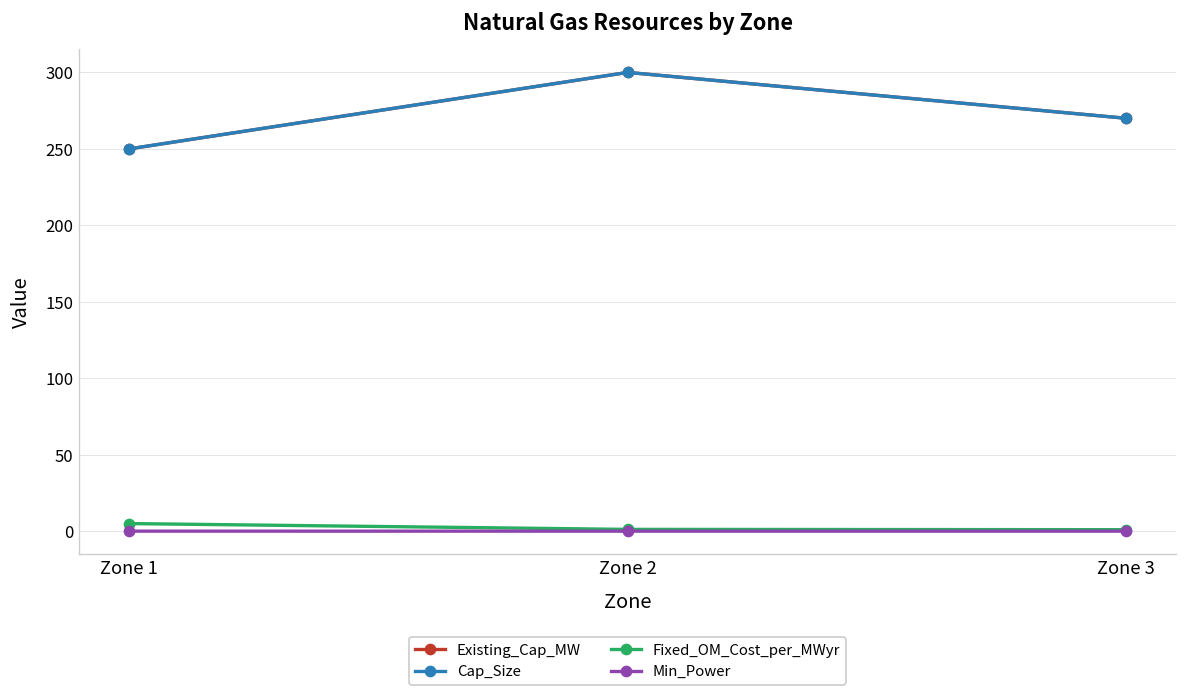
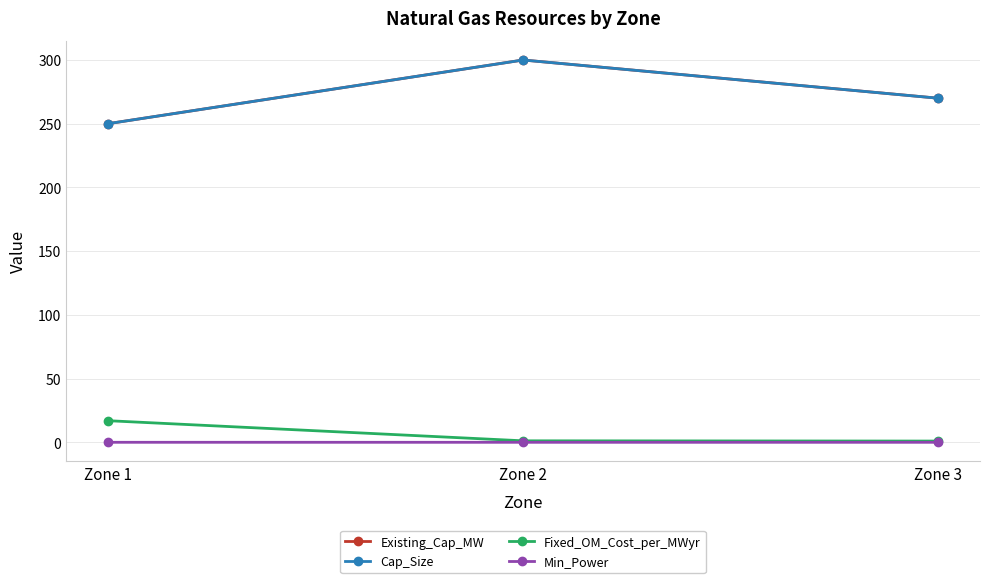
Fixed_OM_Cost_per_MWyr, Zone 1: 5 -> 17
